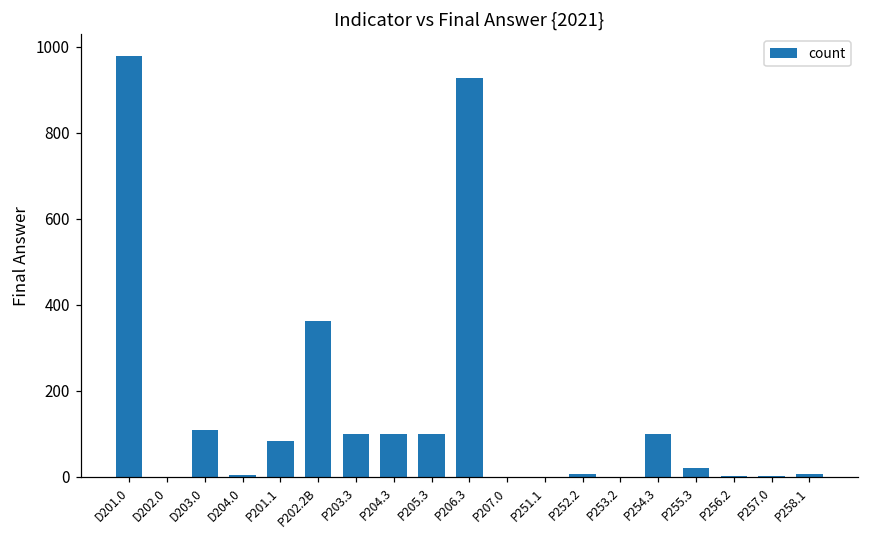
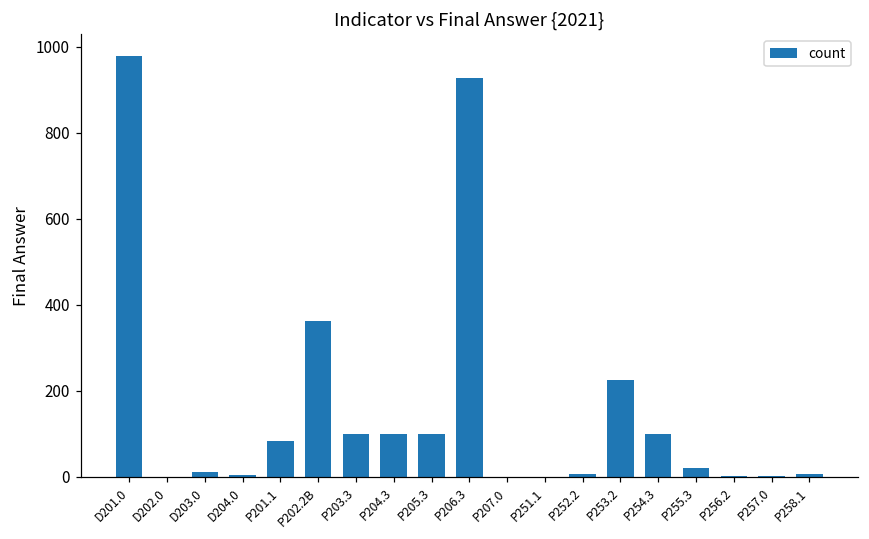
D203.0: 110 -> 10
P253.2: 0 -> 230
